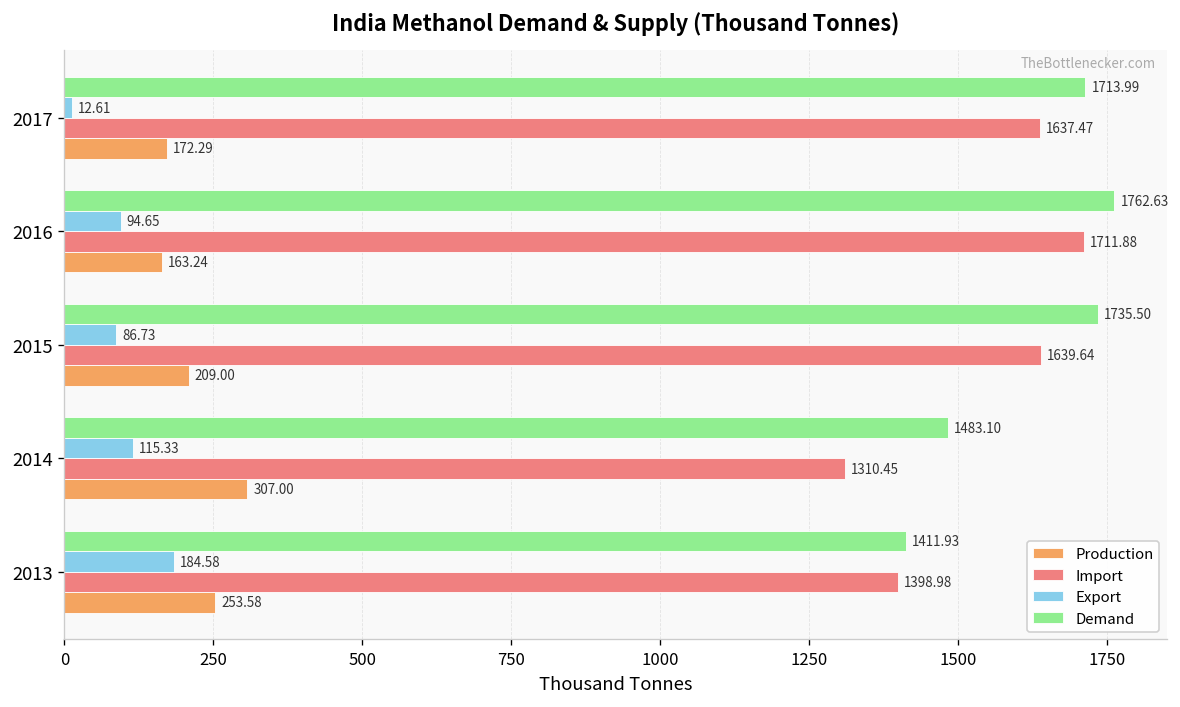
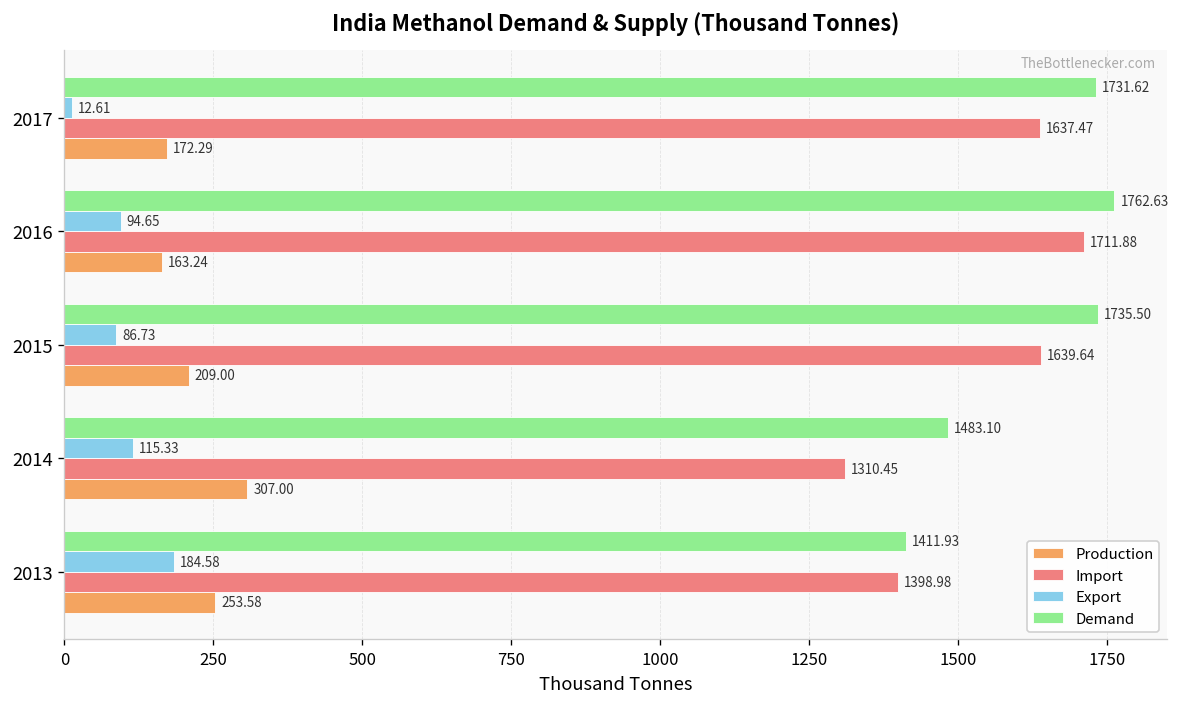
Demand, 2017: 1713.99 -> 1731.62
